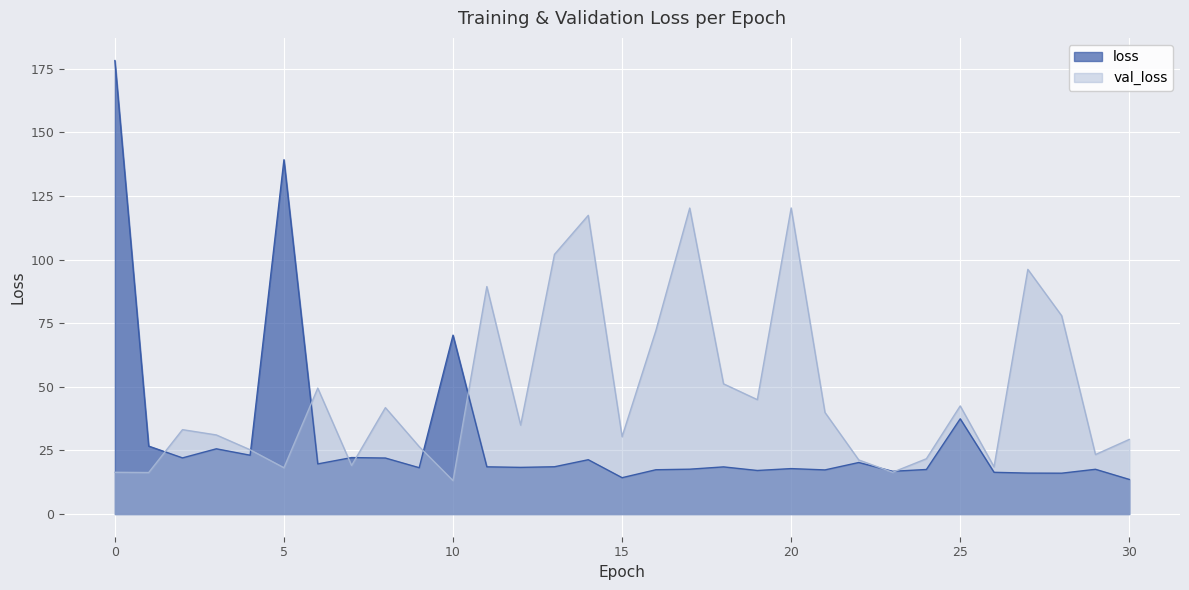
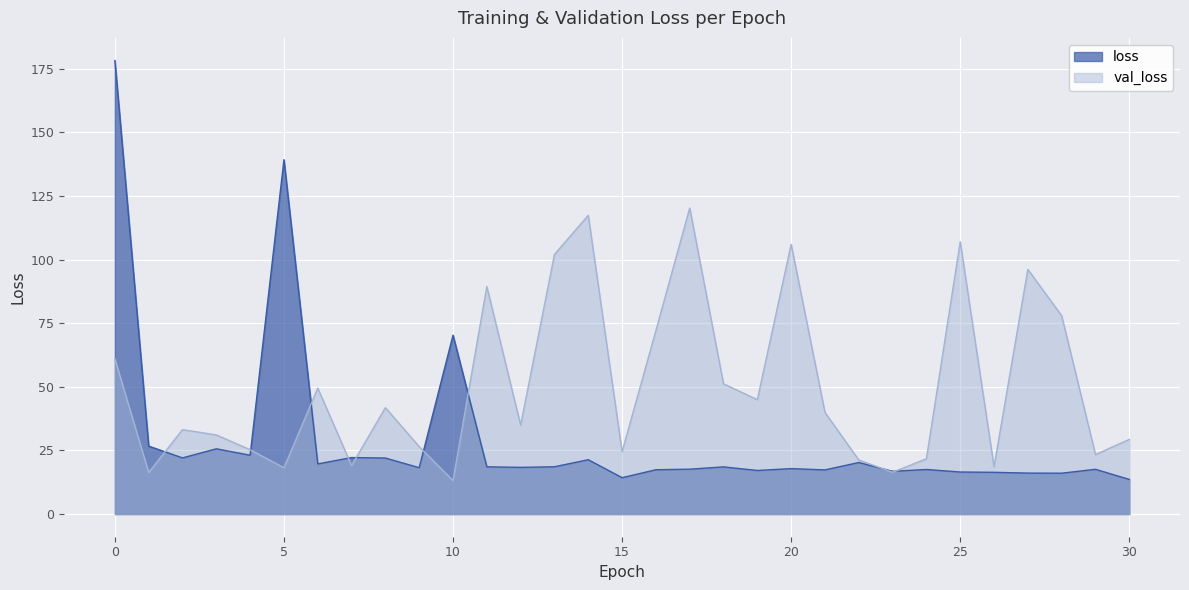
val_loss, 0: 16 -> 61
val_loss, 15: 30 -> 24
val_loss, 20: 120 -> 106
loss, 25: 37 -> 17
val_loss, 25: 42 -> 107
